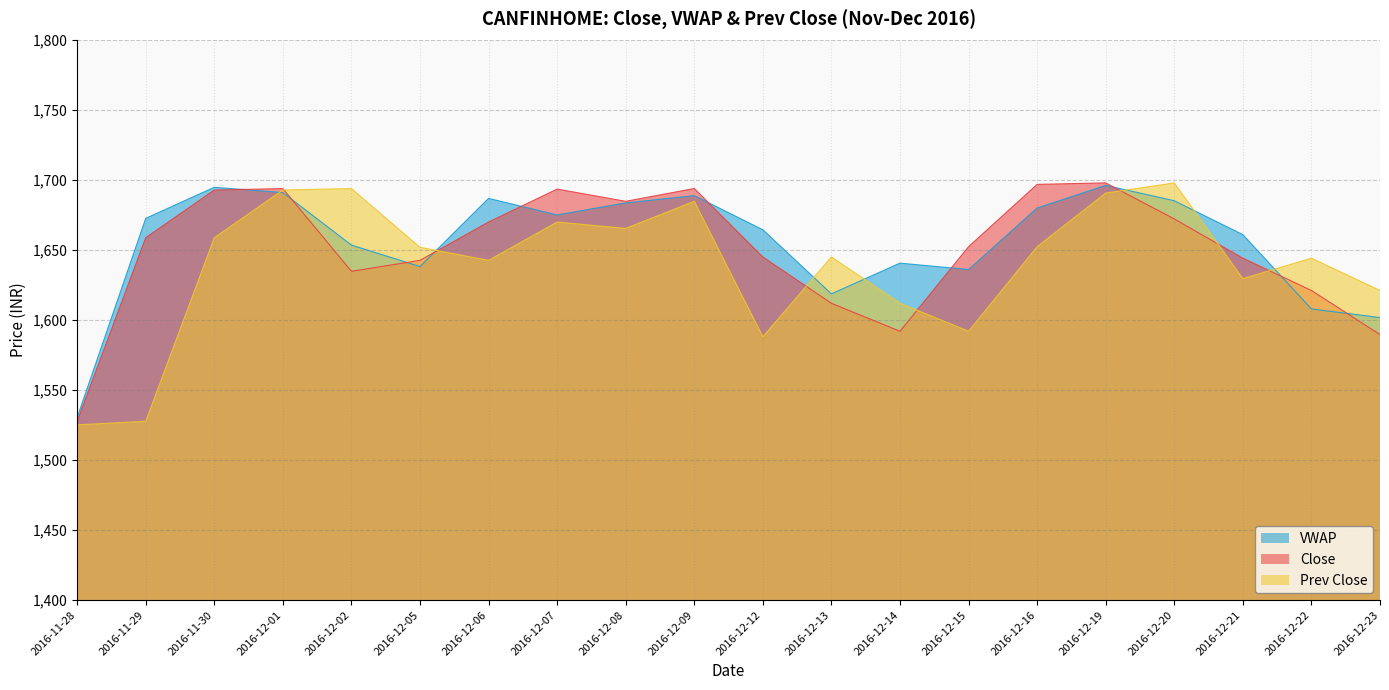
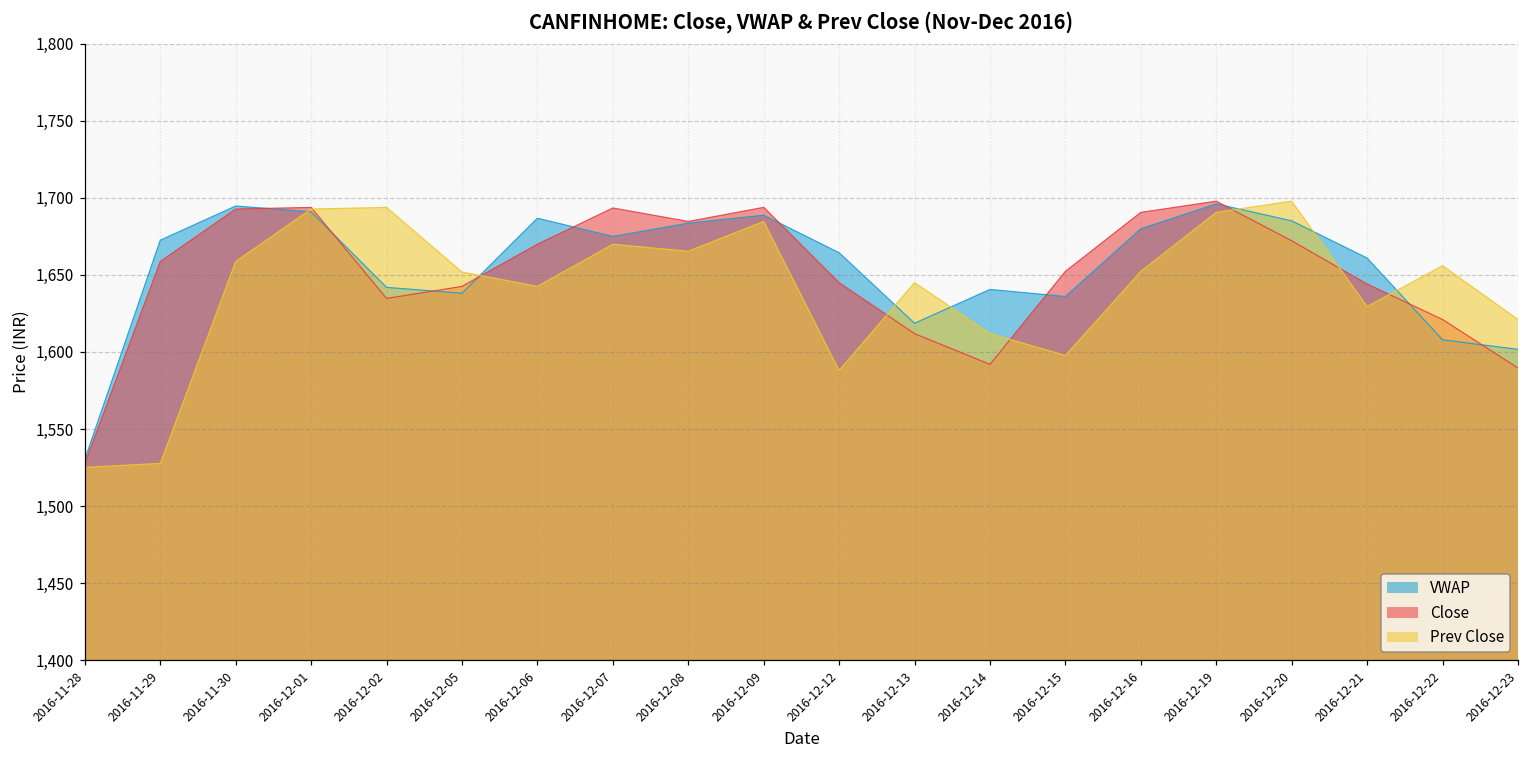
VWAP, 2016-12-02: 1,653 -> 1,642
Prev Close, 2016-12-15: 1,592 -> 1,598
Close, 2016-12-16: 1,697 -> 1,691
Prev Close, 2016-12-22: 1,644 -> 1,656
